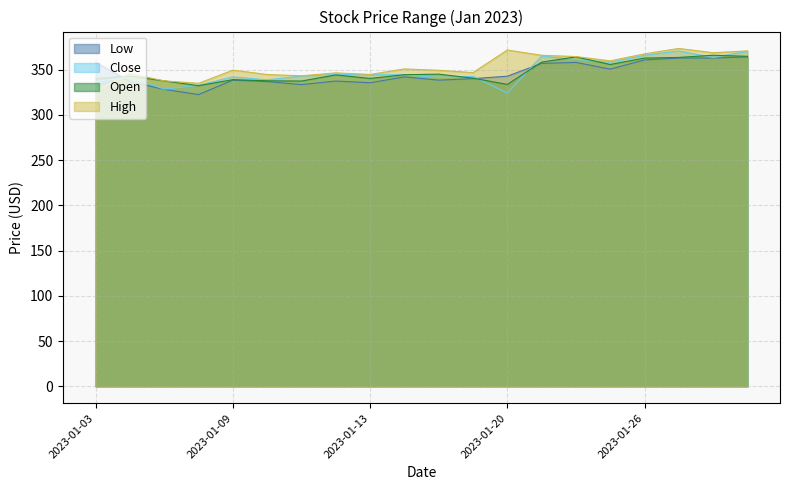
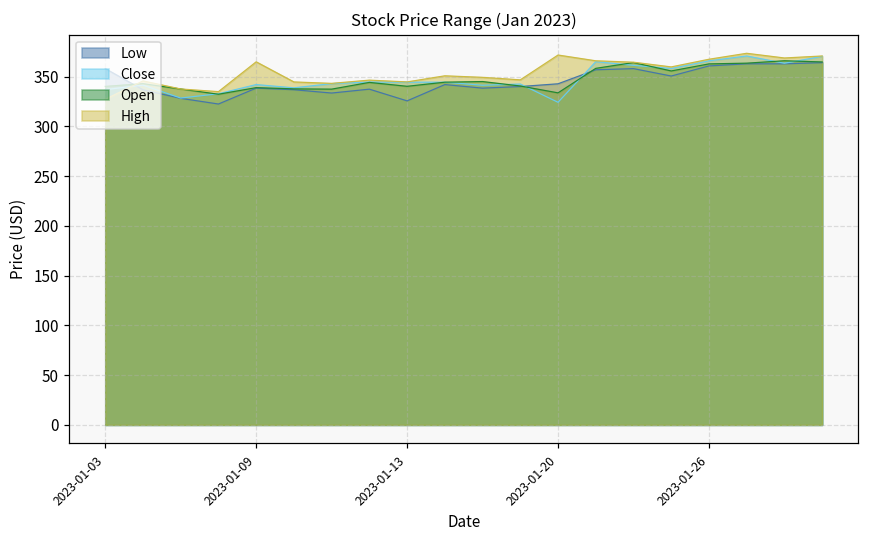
High, 2023-01-09: 350 -> 360
Low, 2023-01-13: 340 -> 330
